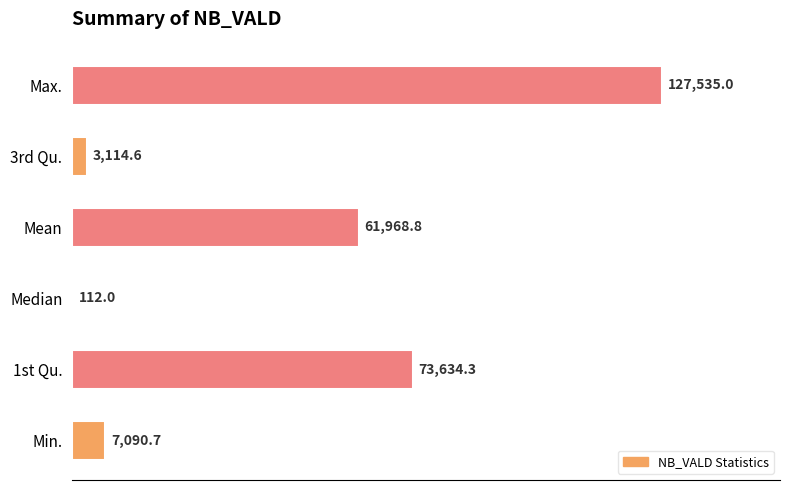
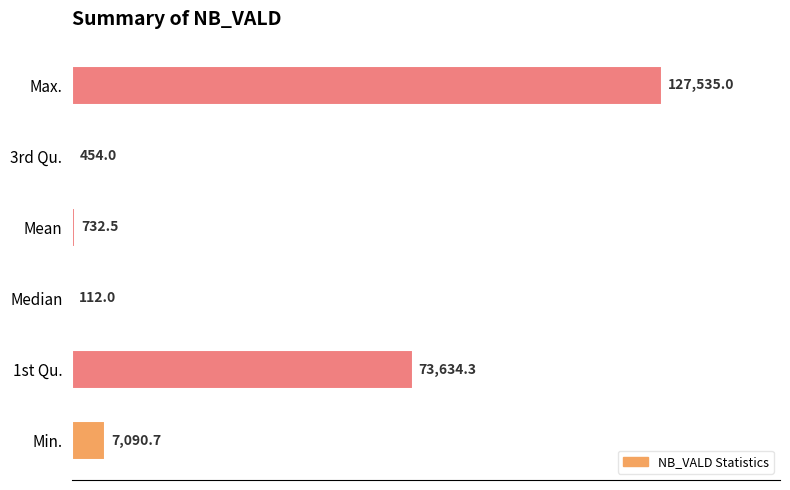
3rd Qu.: 3,114.6 -> 454.0
Mean: 61,968.8 -> 732.5
